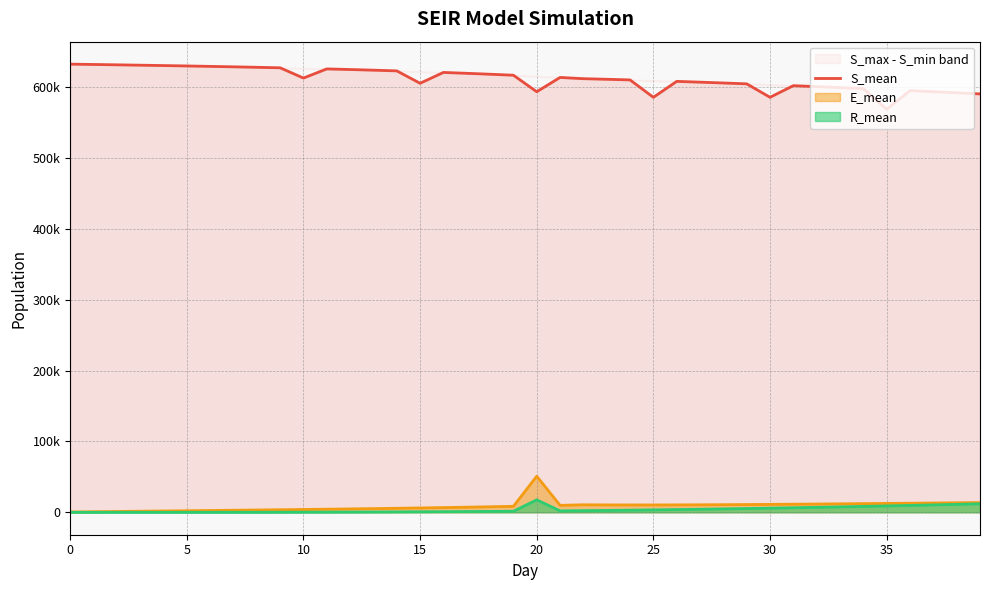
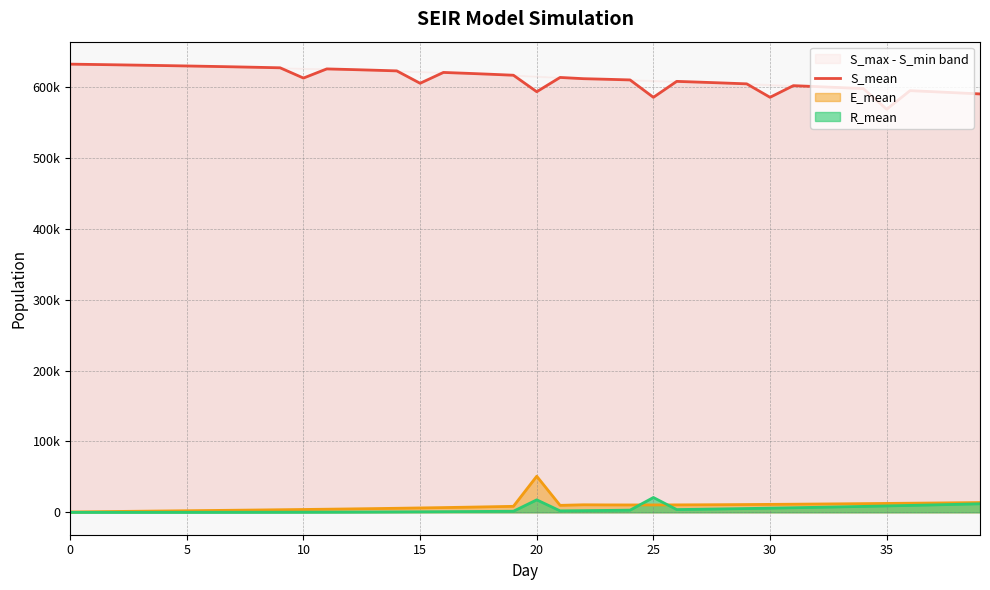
R_mean, 25: 0 -> 20000
